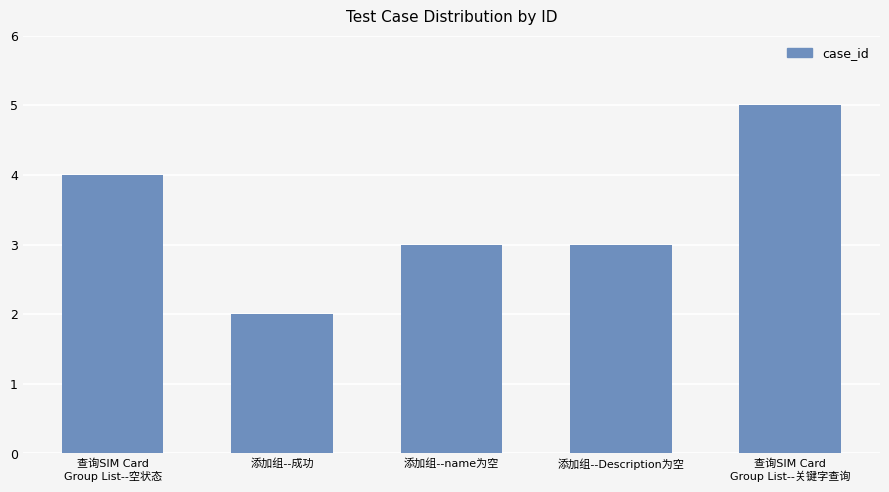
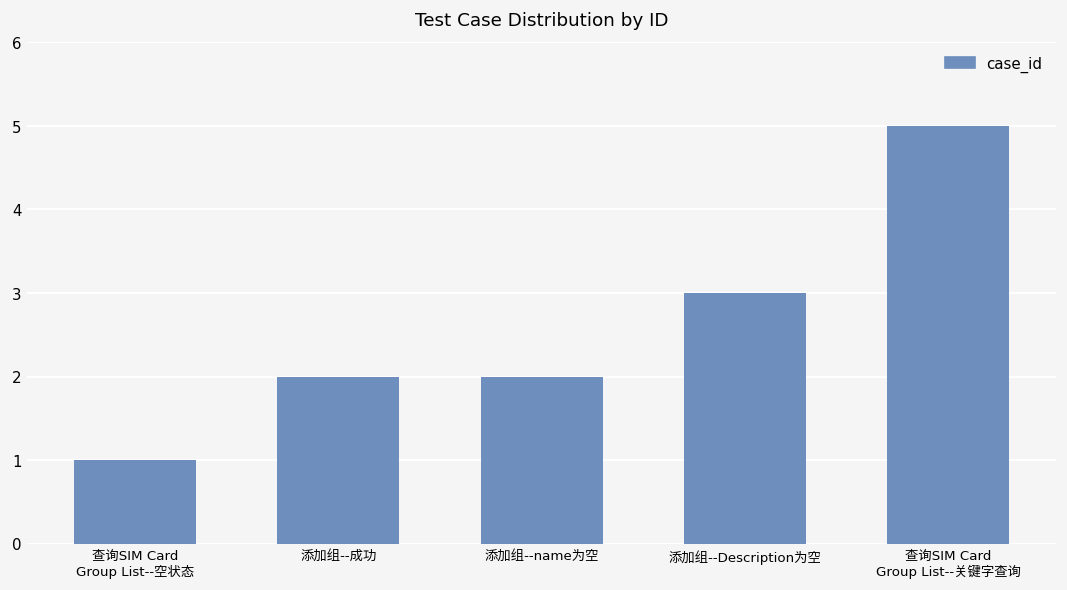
查询SIM Card Group List--空状态: 4 -> 1
添加组--name为空: 3 -> 2
